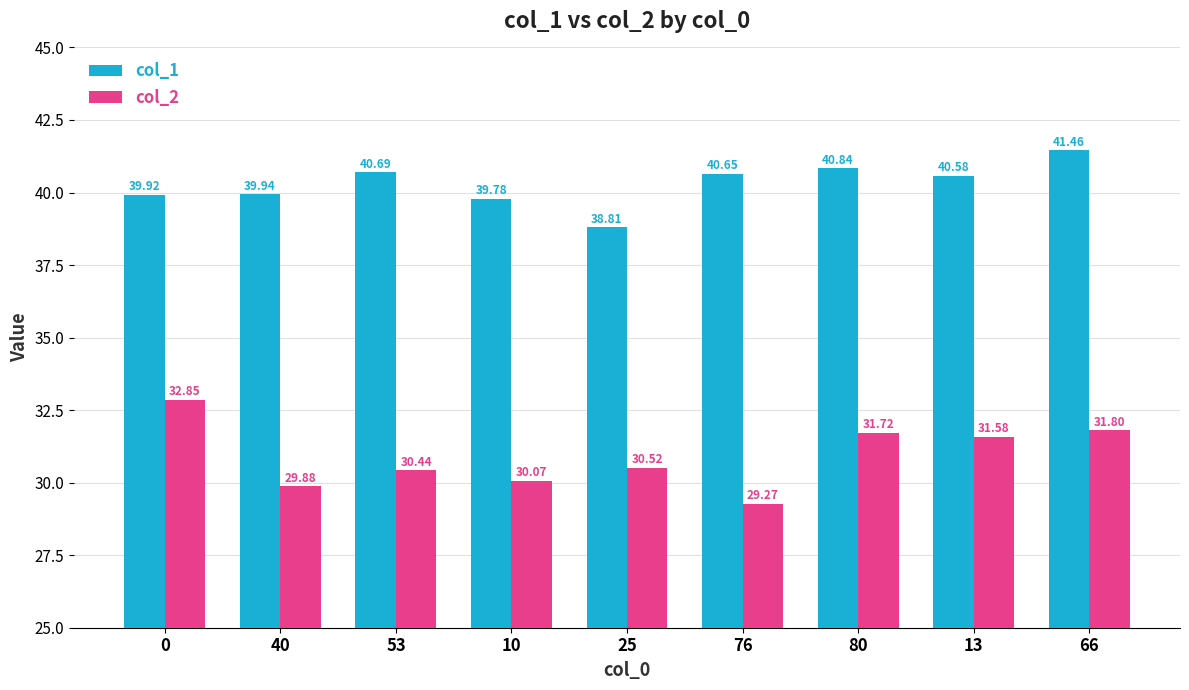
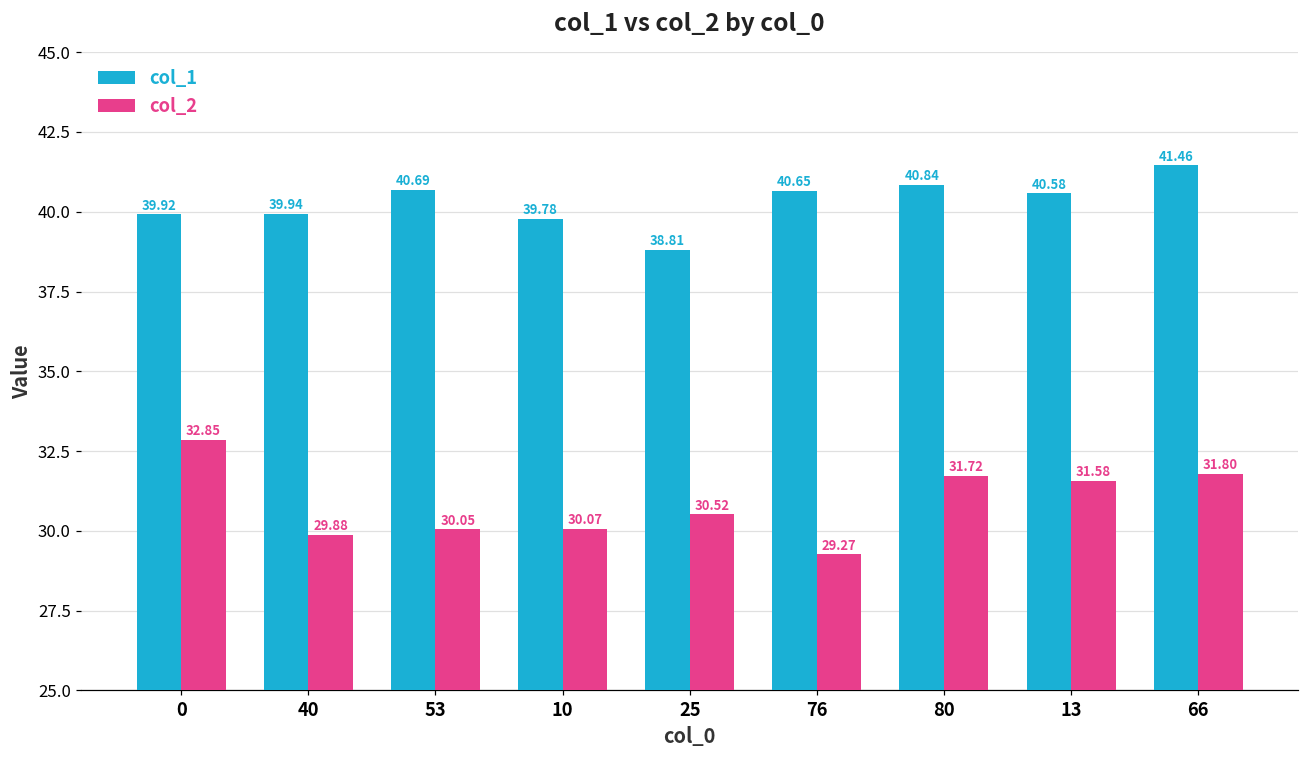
col_2, 53: 30.44 -> 30.05
